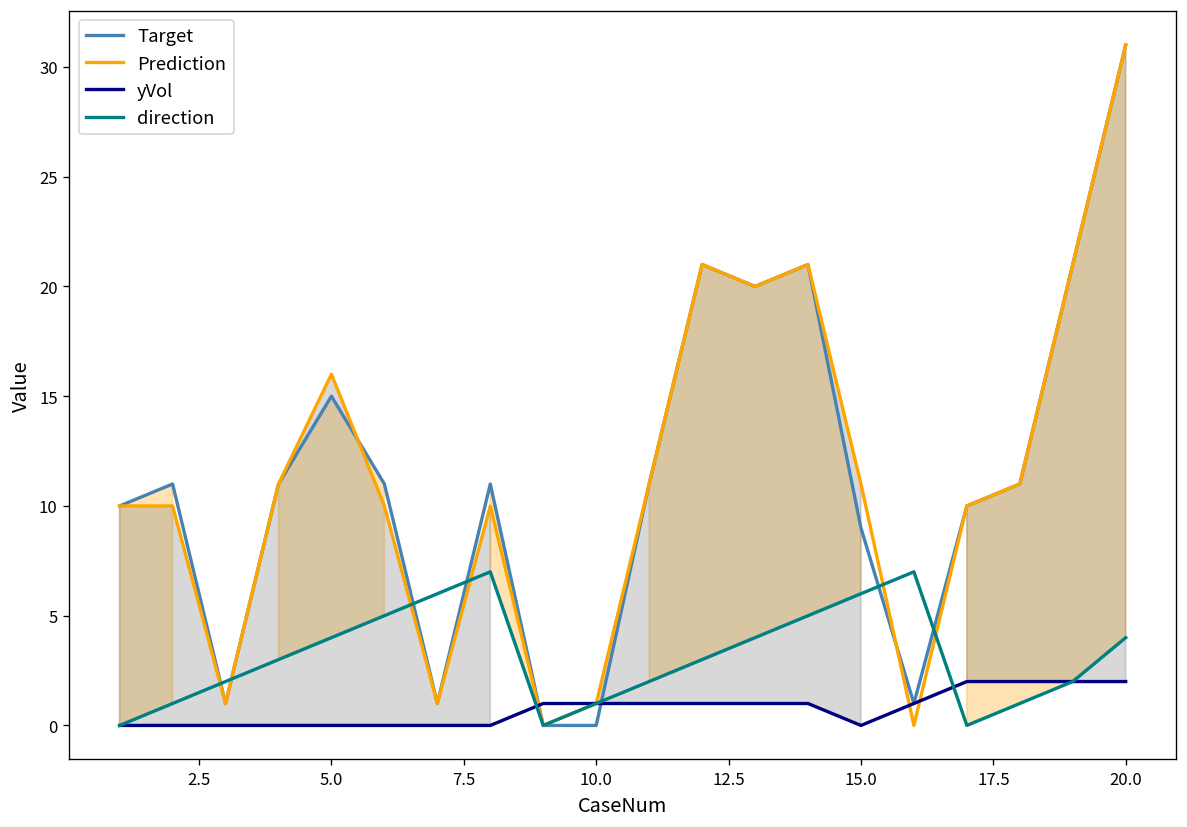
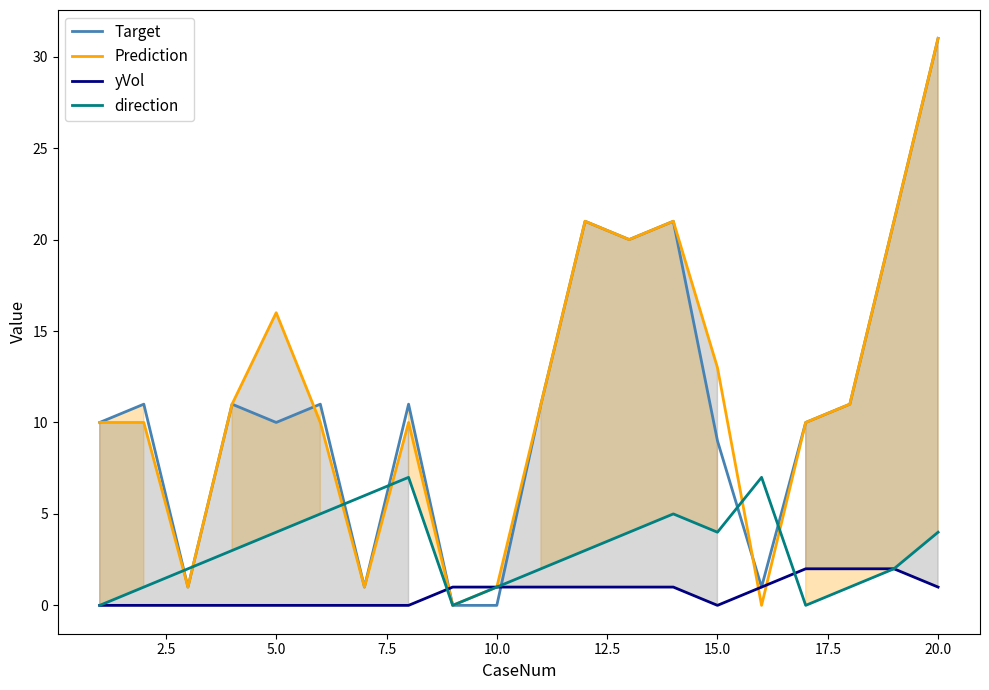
Target, 5.0: 15 -> 10
Prediction, 15.0: 11 -> 13
direction, 15.0: 6 -> 4
yVol, 20.0: 2 -> 1
